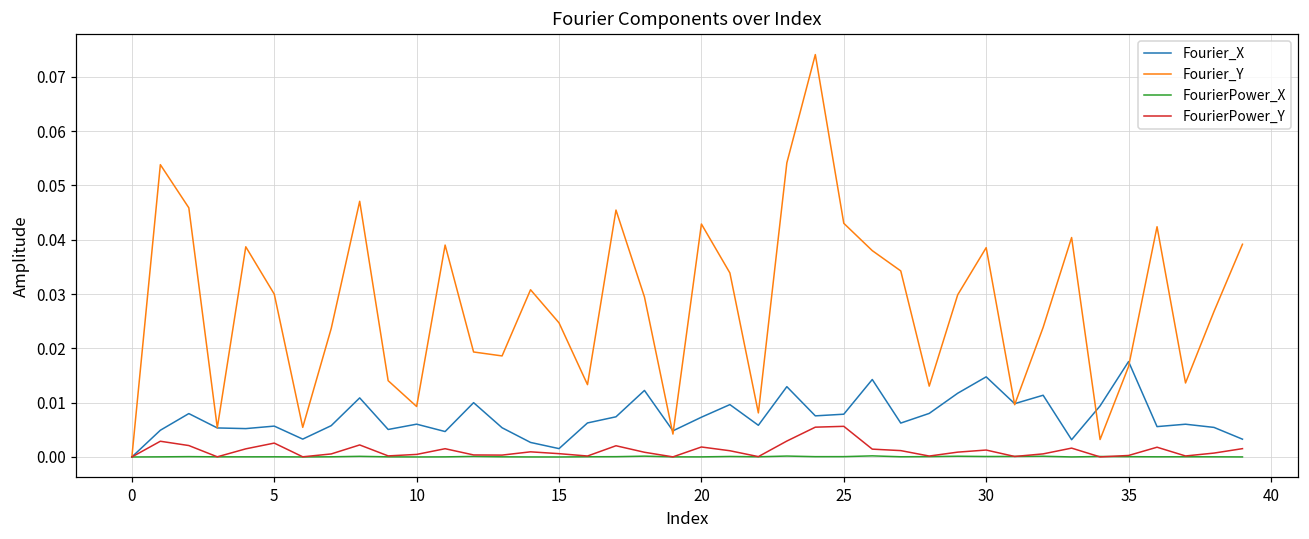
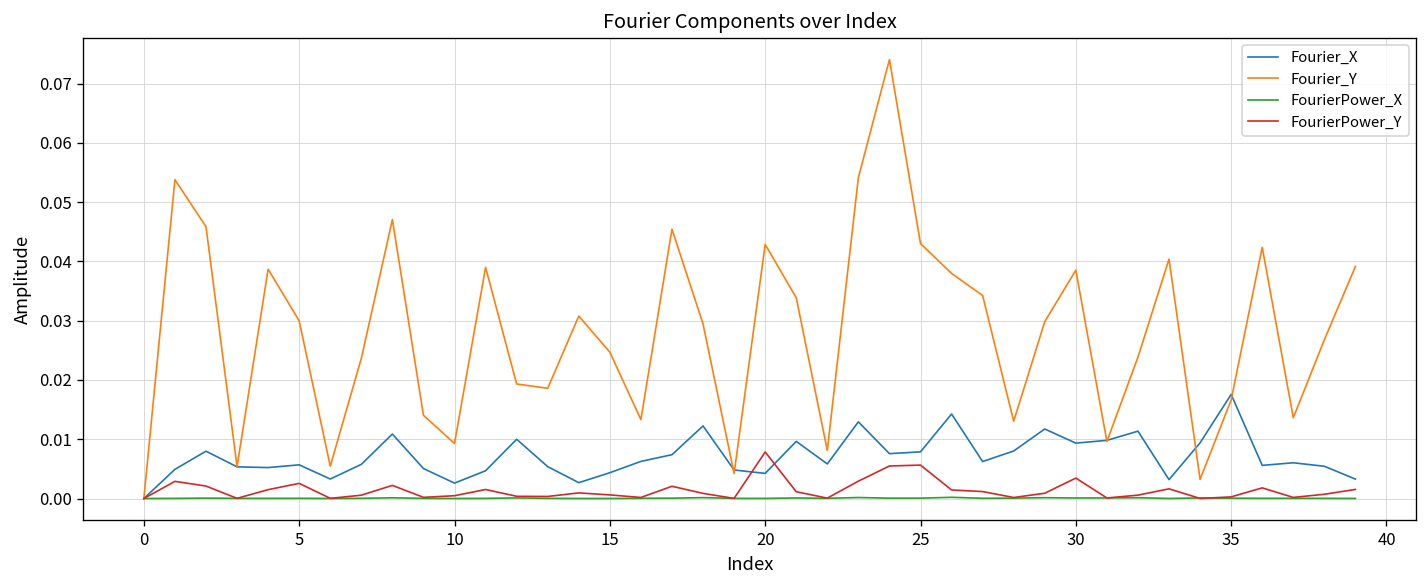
Fourier_X, 10: 0.006 -> 0.003
Fourier_X, 15: 0.002 -> 0.004
Fourier_X, 20: 0.007 -> 0.004
FourierPower_Y, 20: 0.002 -> 0.008
Fourier_X, 30: 0.015 -> 0.009
FourierPower_Y, 30: 0.001 -> 0.003
